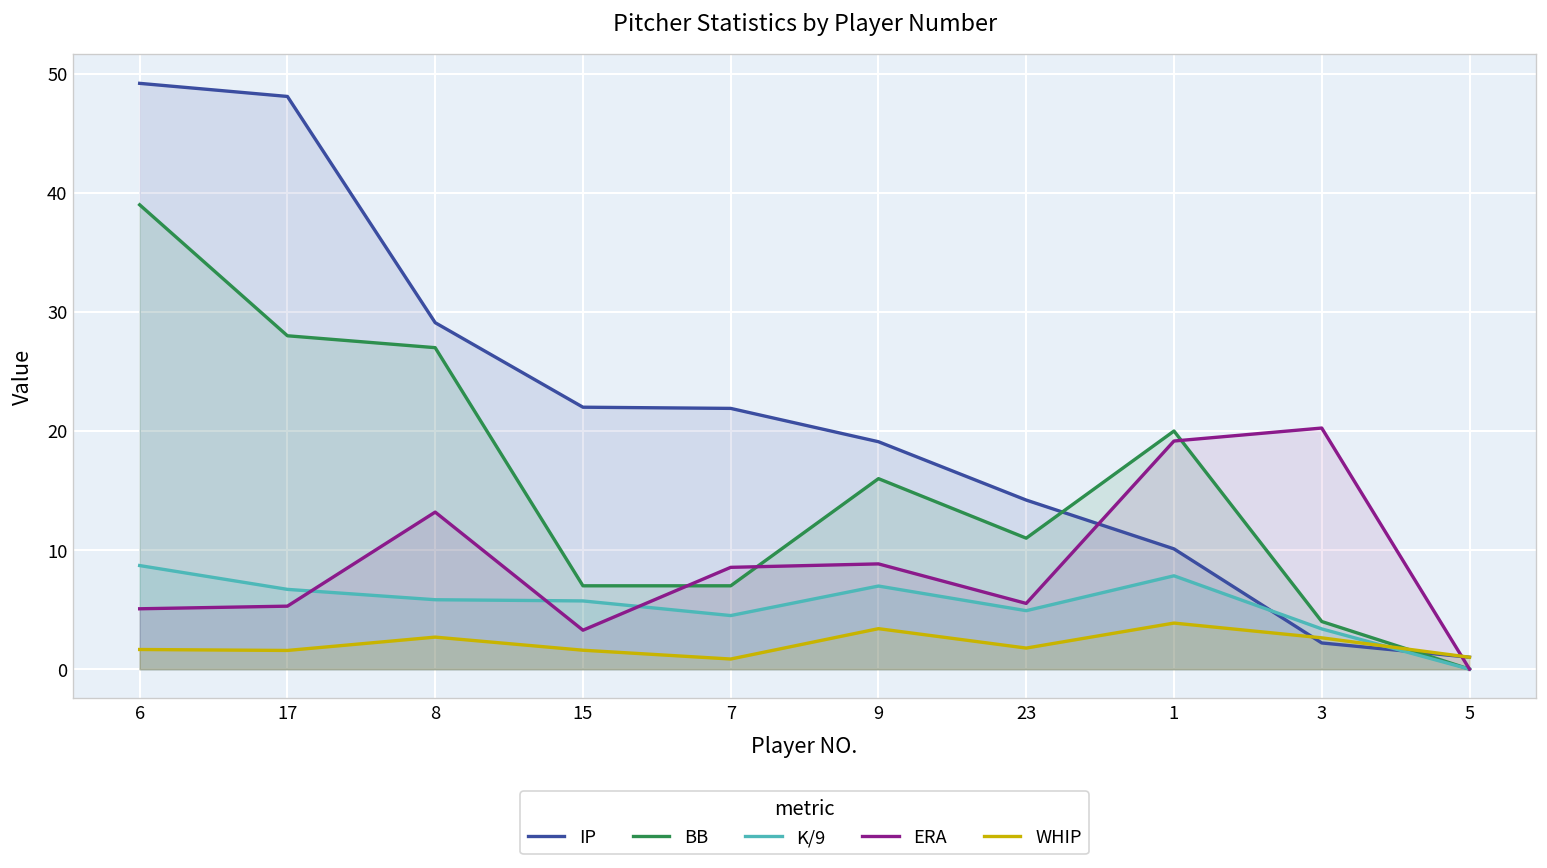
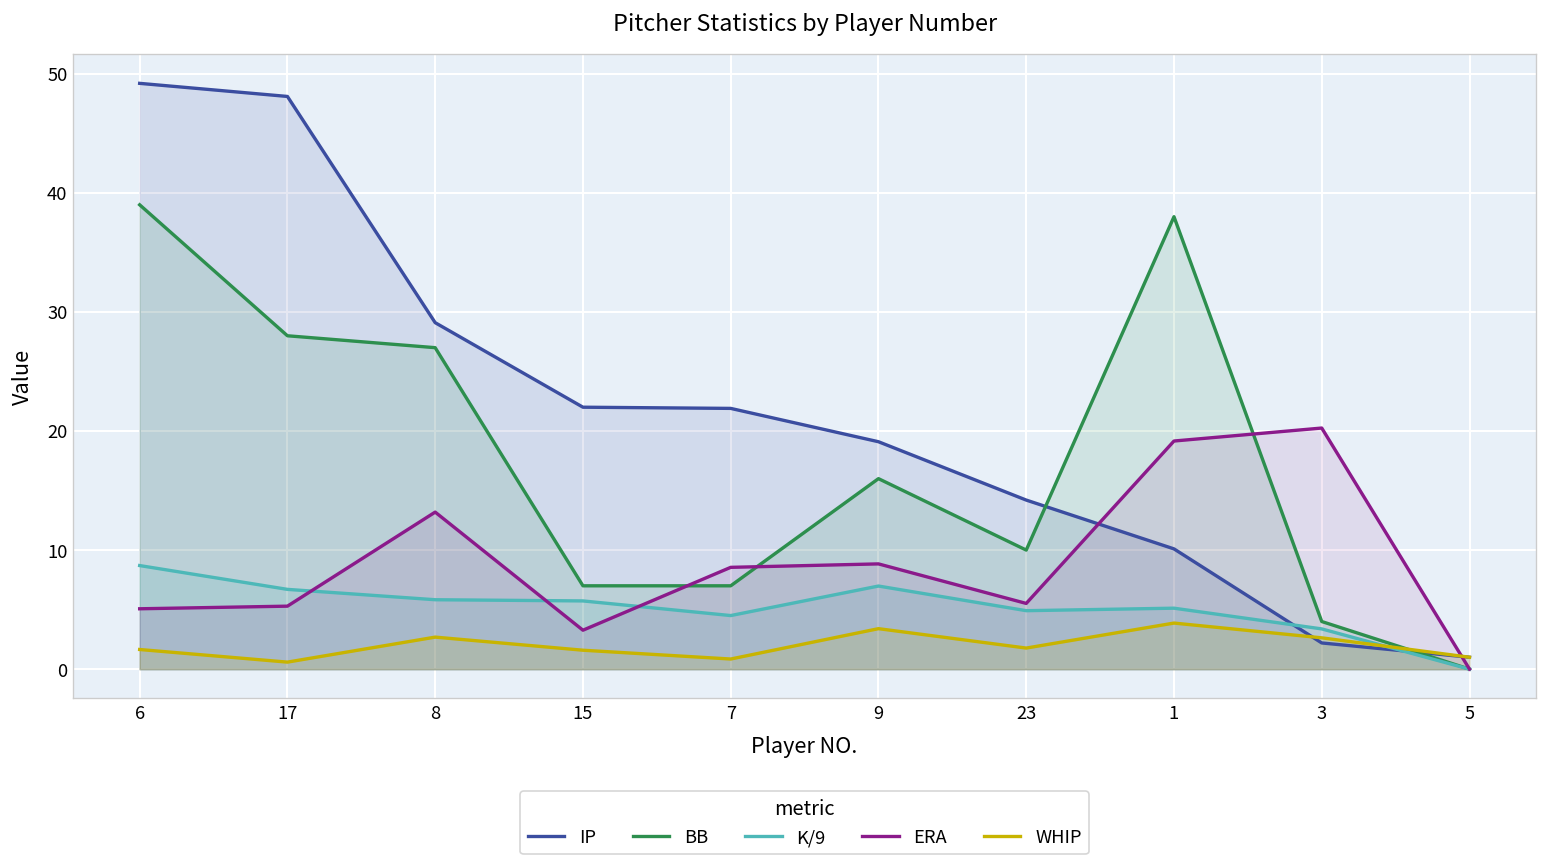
WHIP, 17: 2 -> 1
BB, 23: 11 -> 10
BB, 1: 20 -> 38
K/9, 1: 8 -> 5
